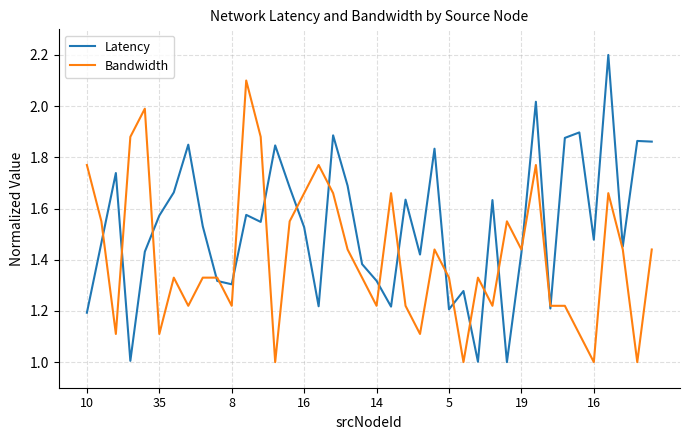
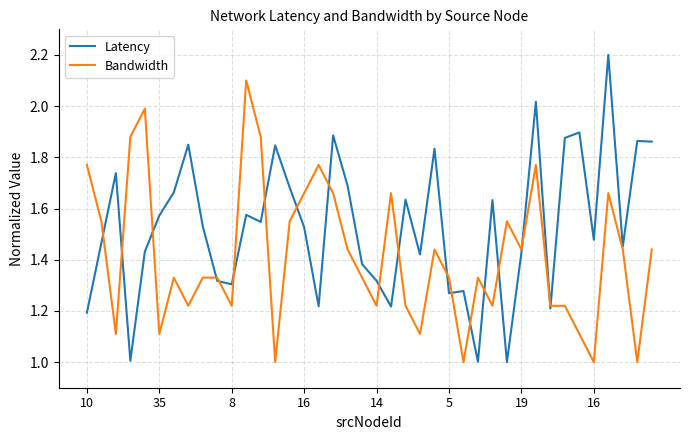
Latency, 5: 1.21 -> 1.27
